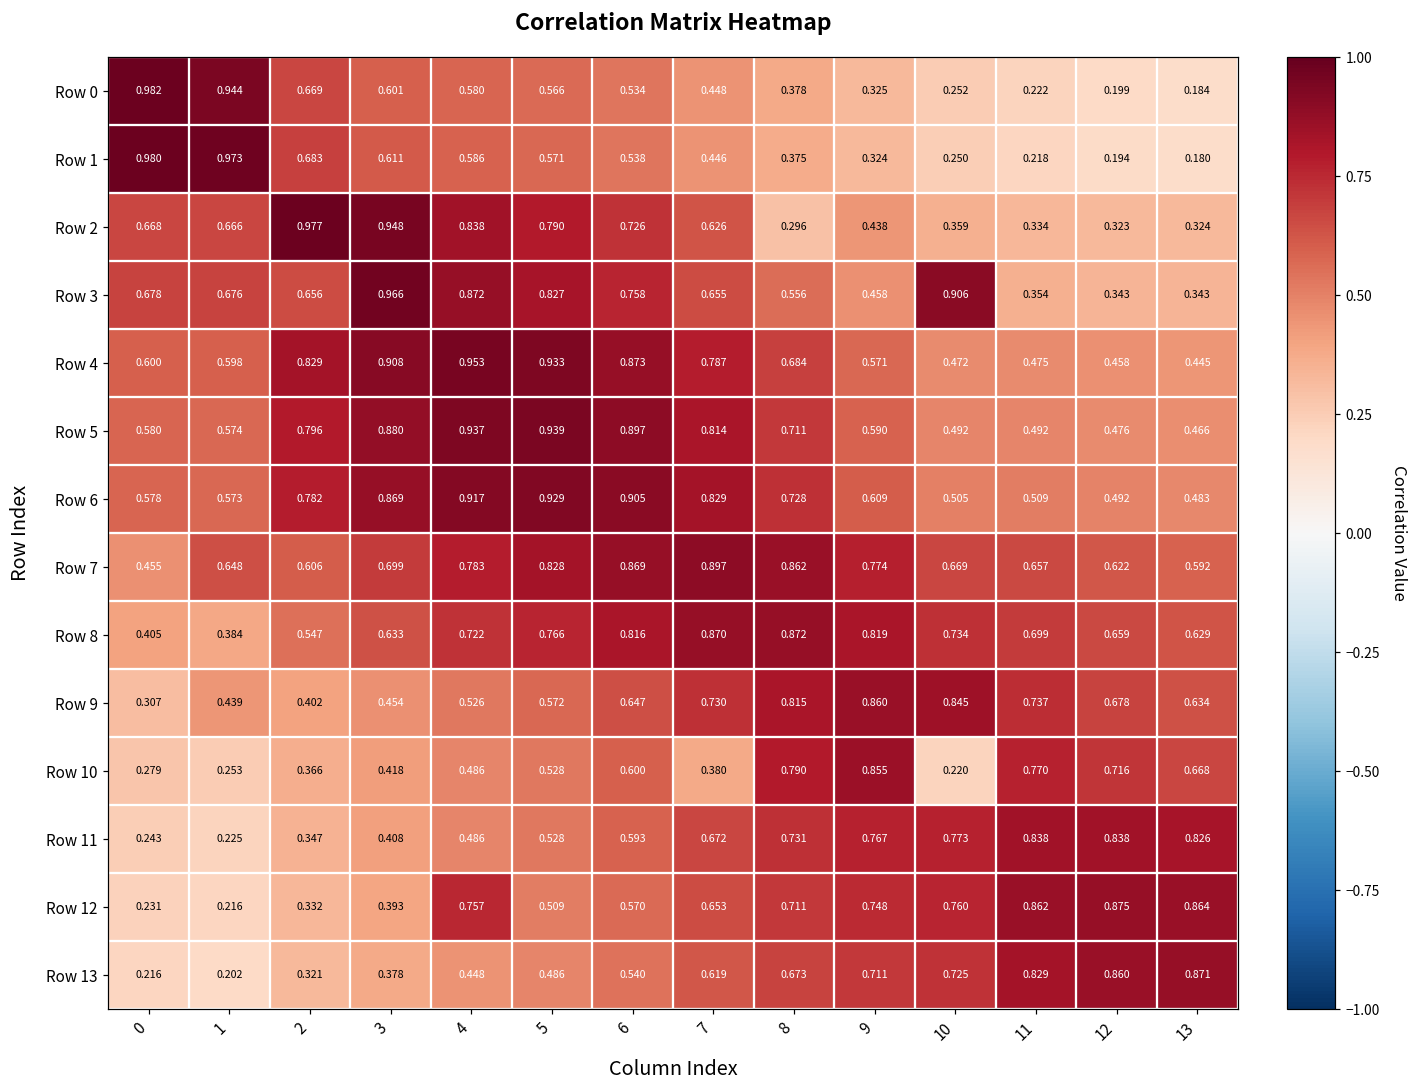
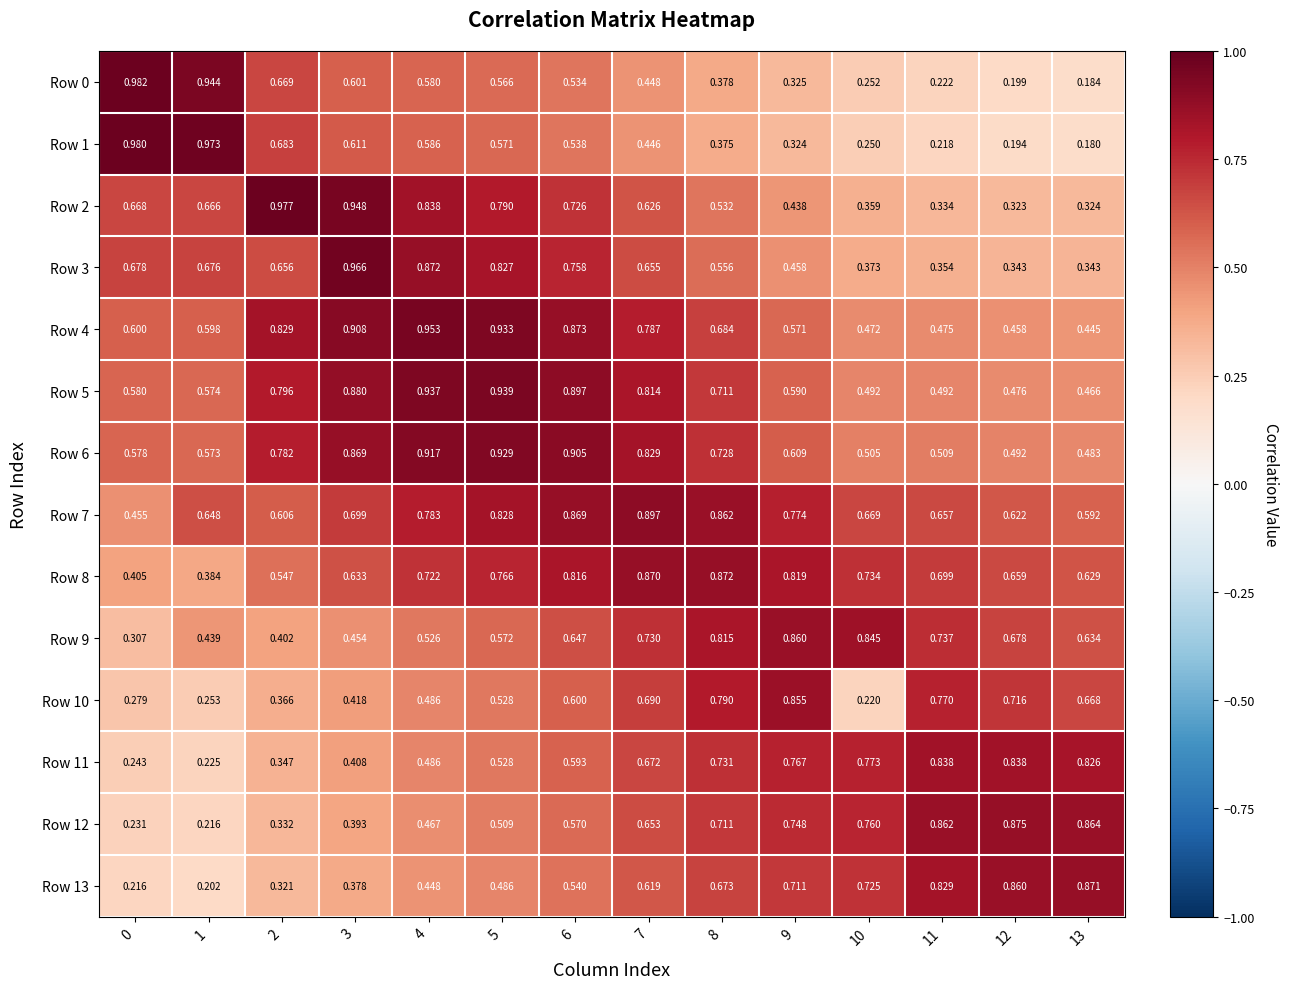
Row 2, 8: 0.296 -> 0.532
Row 3, 10: 0.906 -> 0.373
Row 10, 7: 0.380 -> 0.690
Row 12, 4: 0.757 -> 0.467
